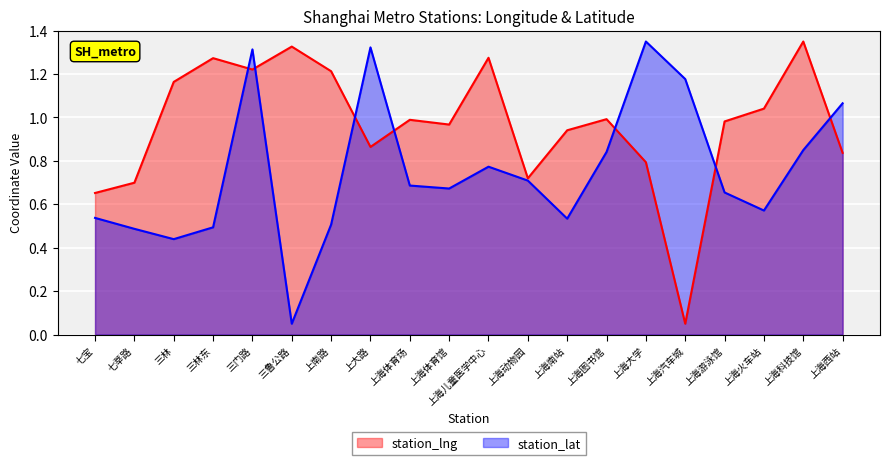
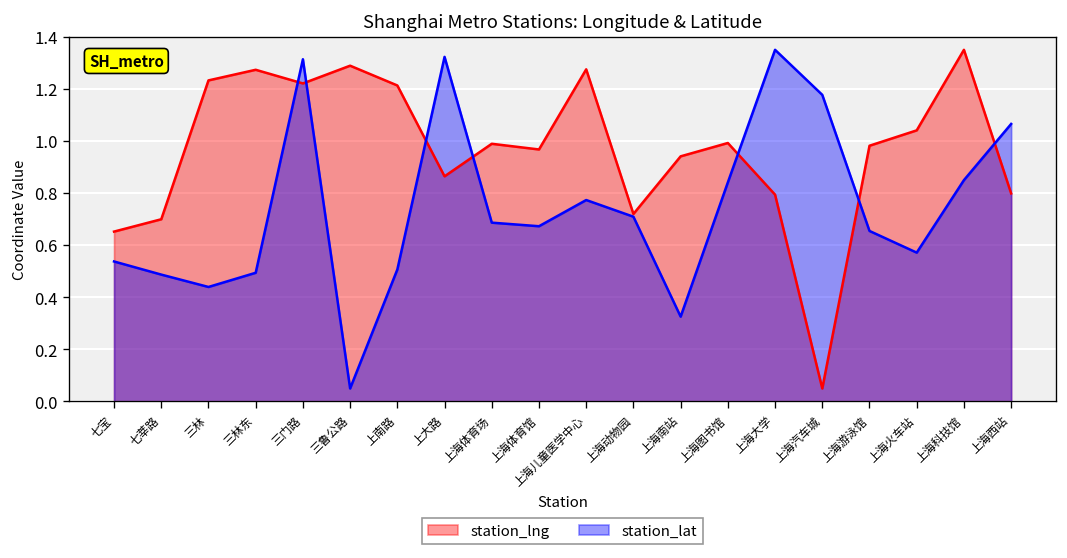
station_lng, 三林: 1.16 -> 1.23
station_lng, 三鲁公路: 1.33 -> 1.29
station_lat, 上海南站: 0.53 -> 0.33
station_lng, 上海西站: 0.84 -> 0.80
